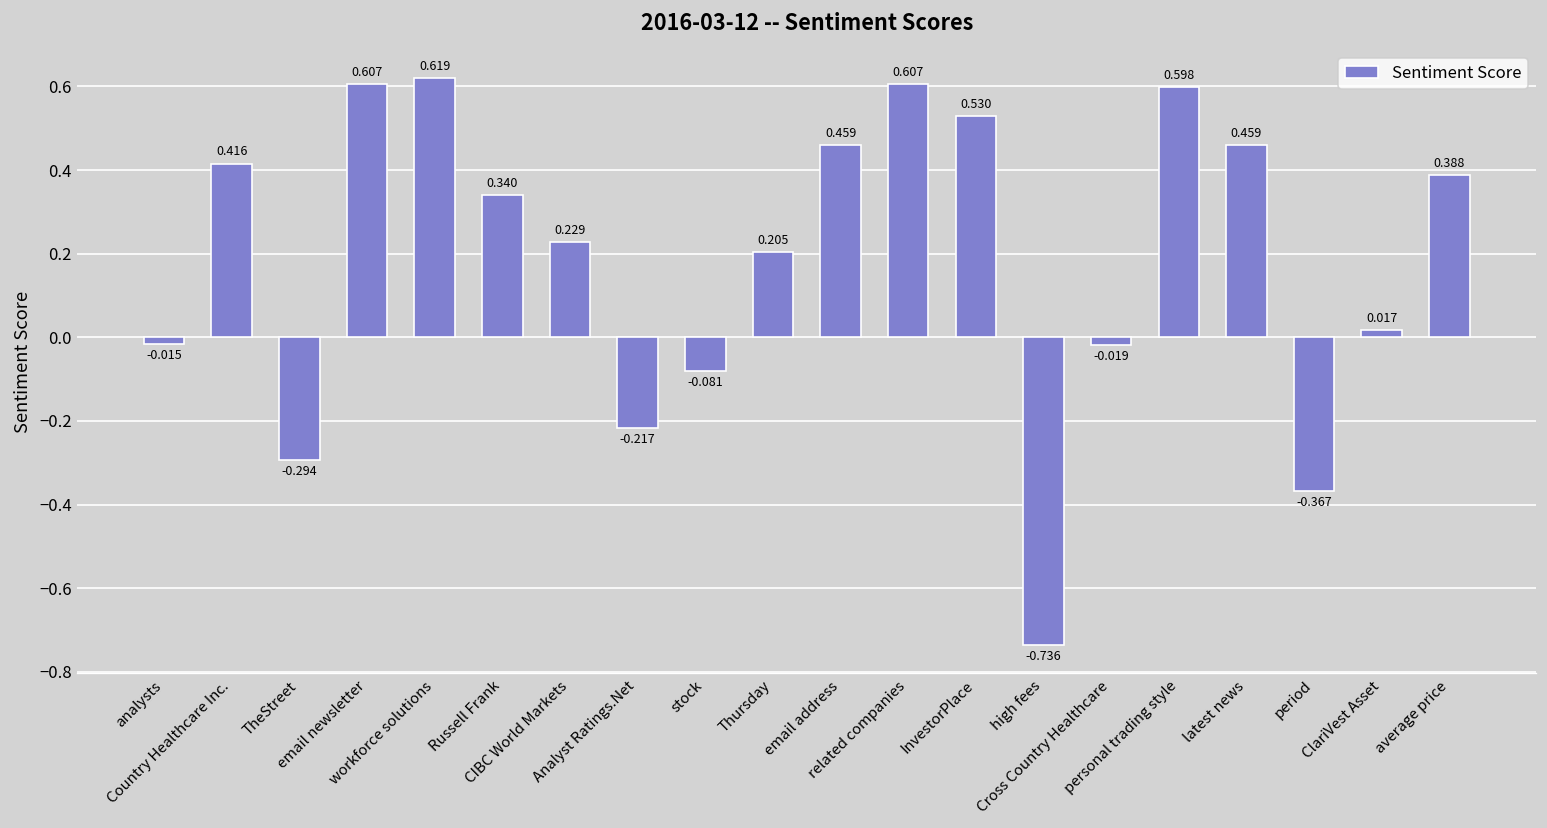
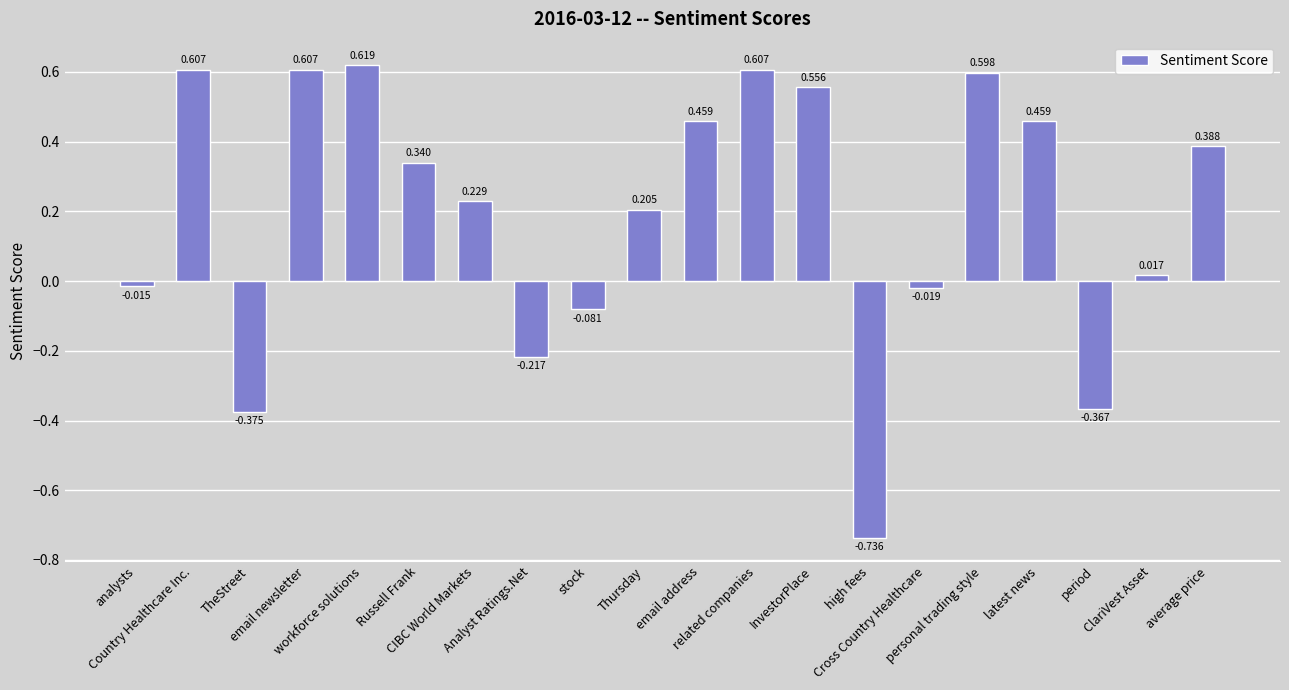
Country Healthcare Inc.: 0.416 -> 0.607
TheStreet: -0.294 -> -0.375
InvestorPlace: 0.530 -> 0.556
